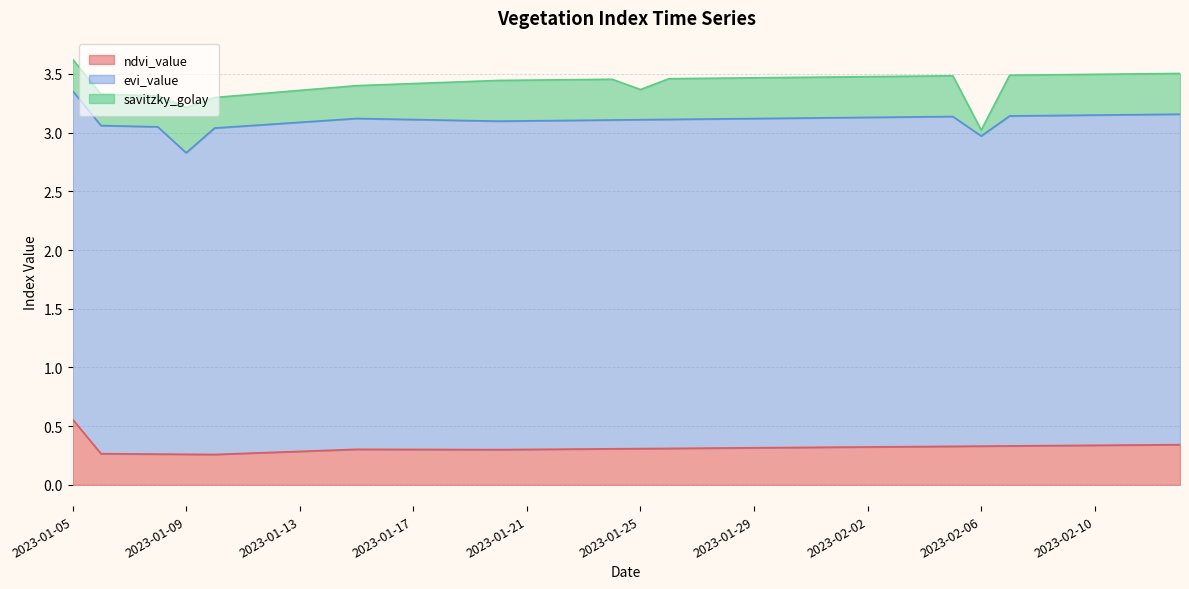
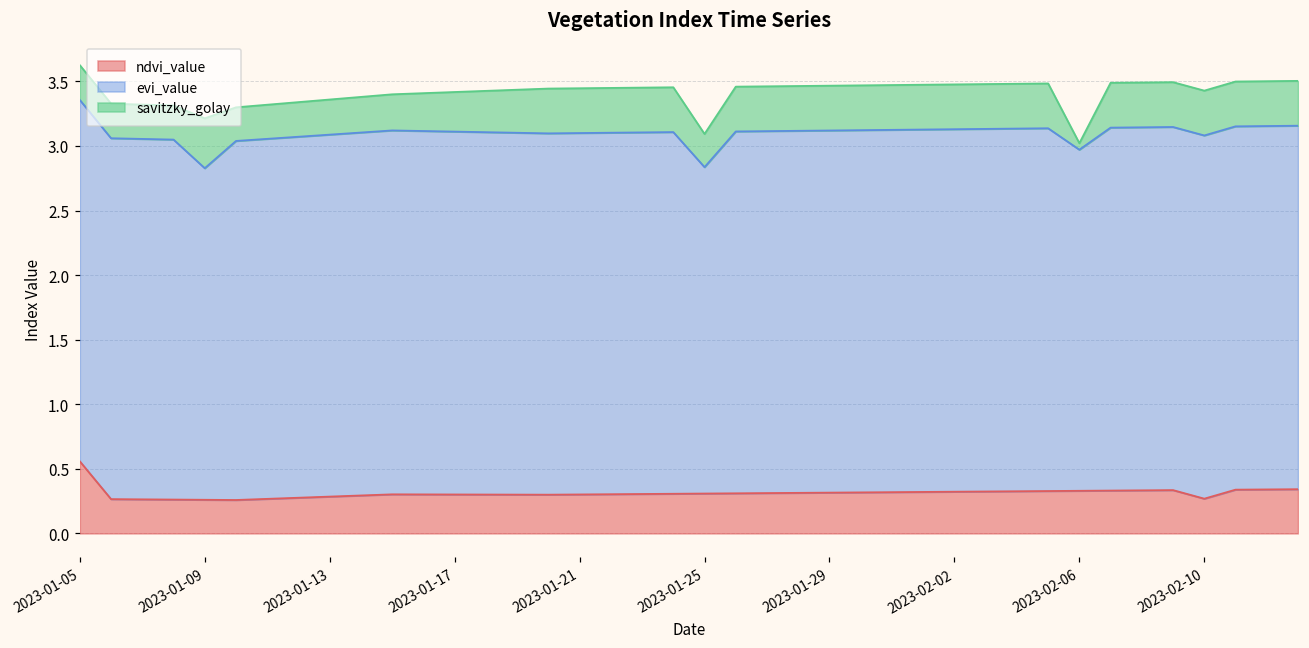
evi_value, 2023-01-25: 2.80 -> 2.53
ndvi_value, 2023-02-10: 0.34 -> 0.27
